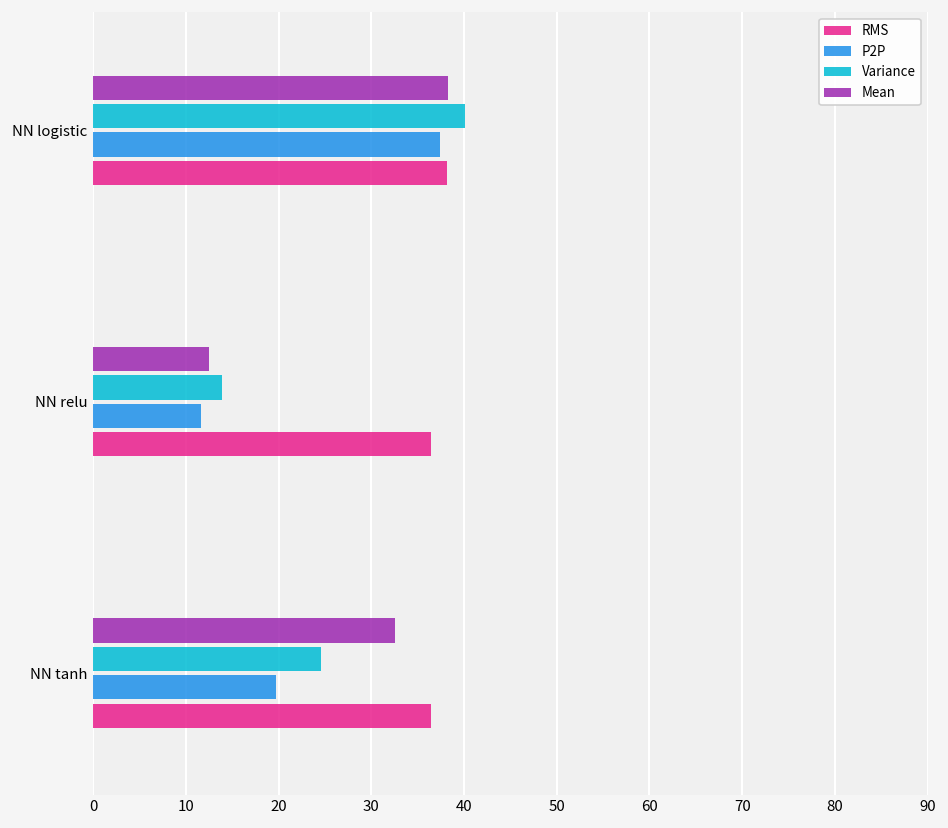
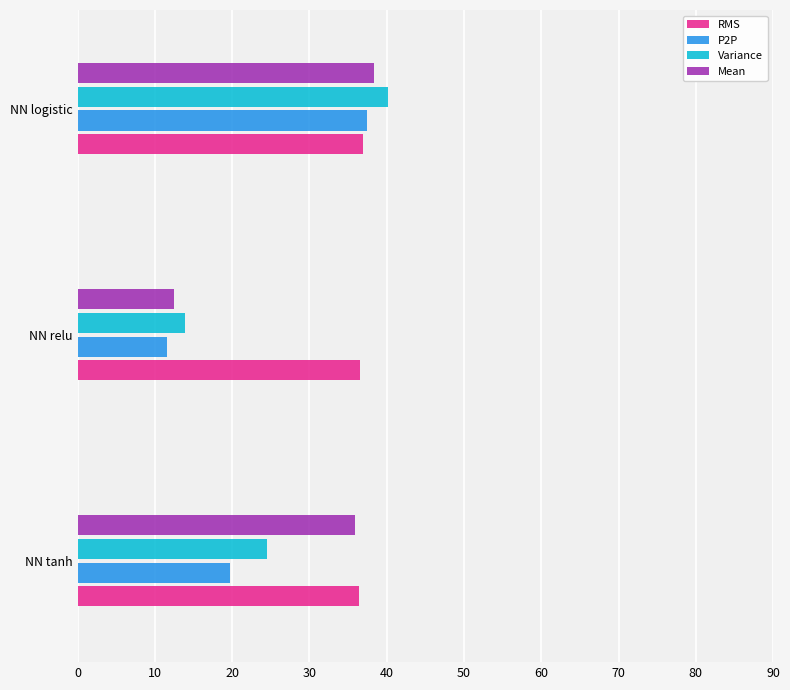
RMS, NN logistic: 38 -> 37
Mean, NN tanh: 33 -> 36
